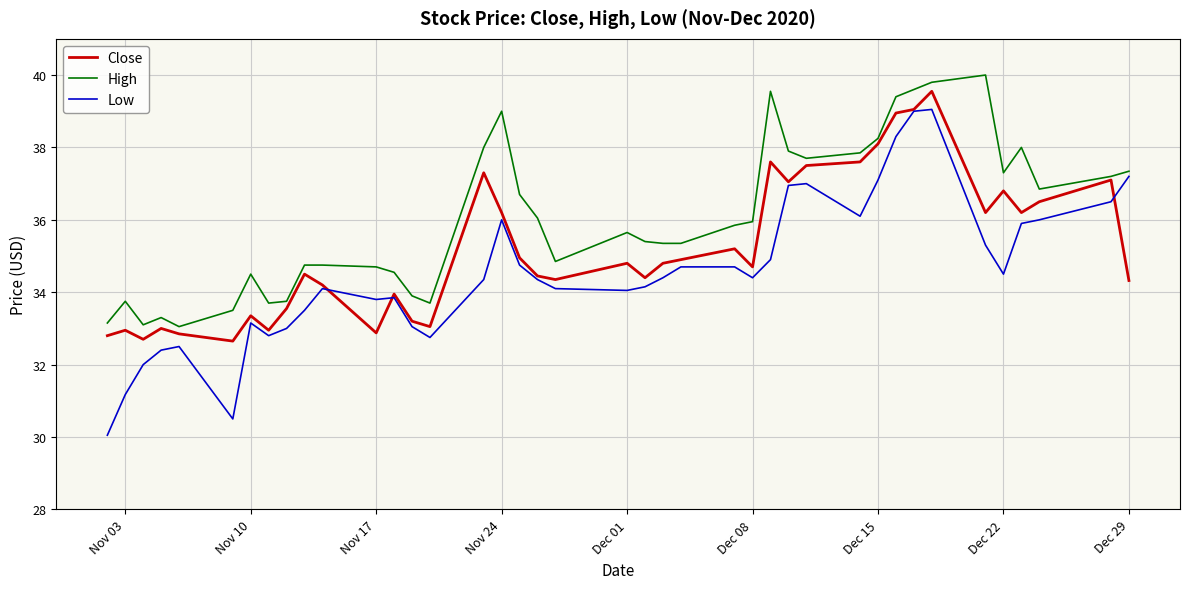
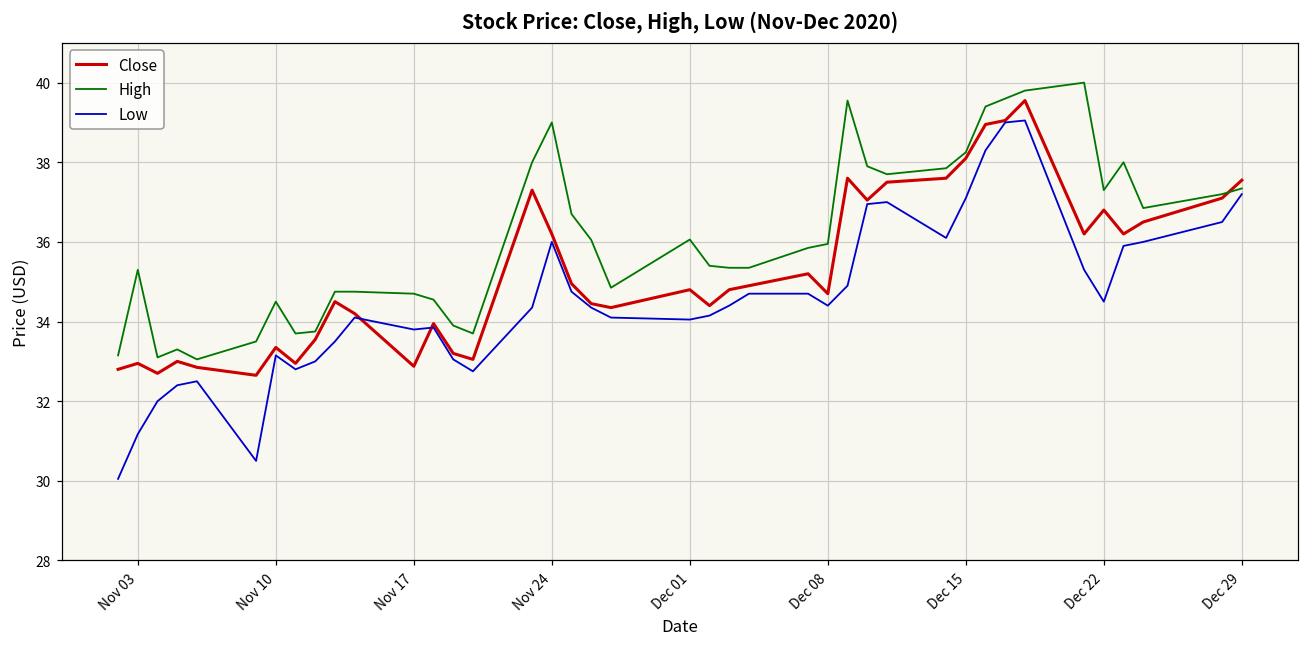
High, Nov 03: 33.8 -> 35.3
High, Dec 01: 35.7 -> 36.1
Close, Dec 29: 34.3 -> 37.5
